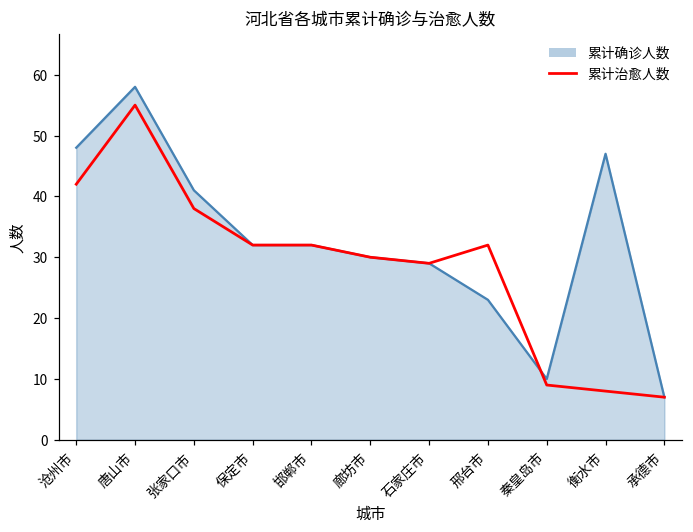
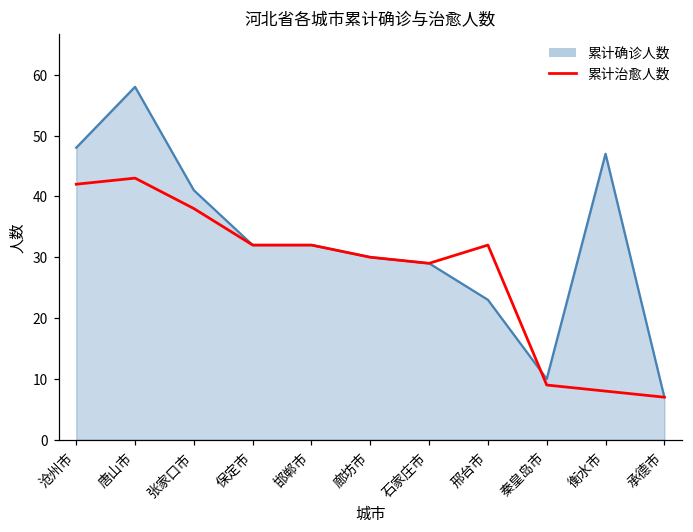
累计治愈人数, 唐山市: 55 -> 43
